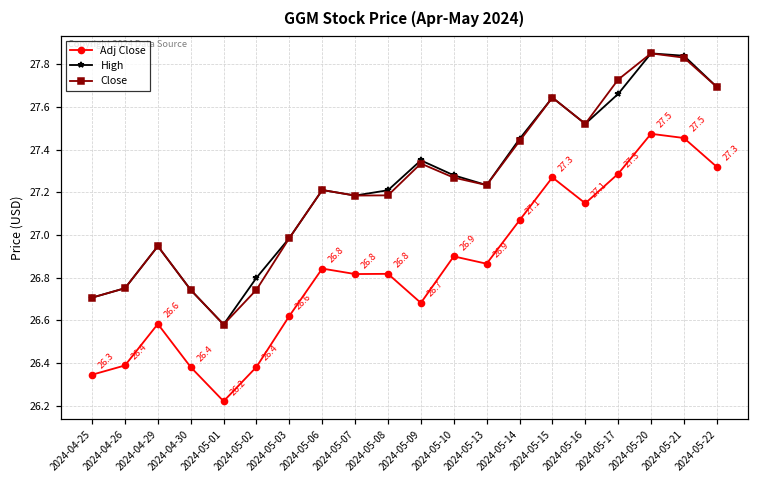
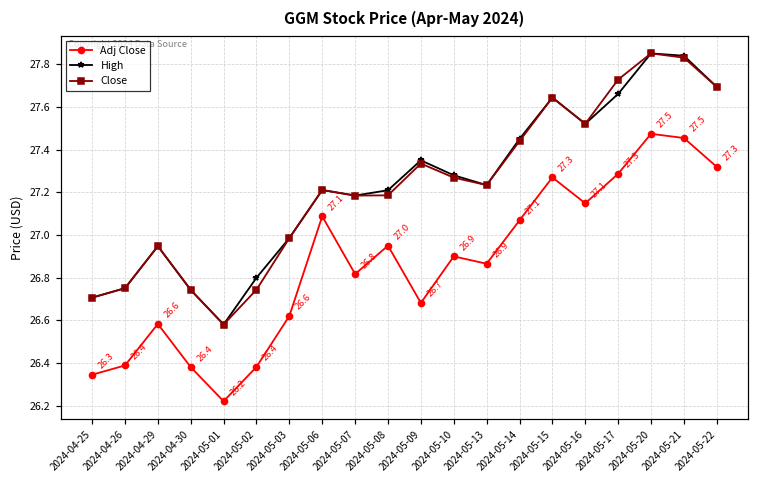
Adj Close, 2024-05-06: 26.8 -> 27.1
Adj Close, 2024-05-08: 26.8 -> 27.0
